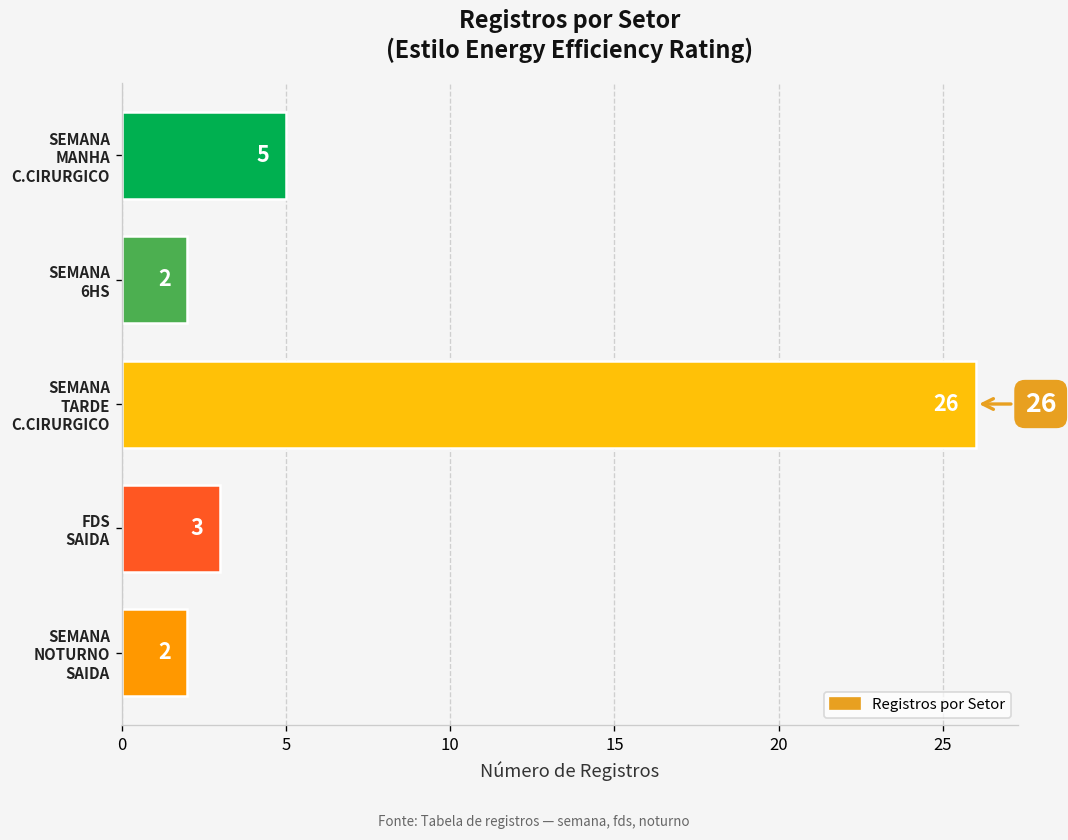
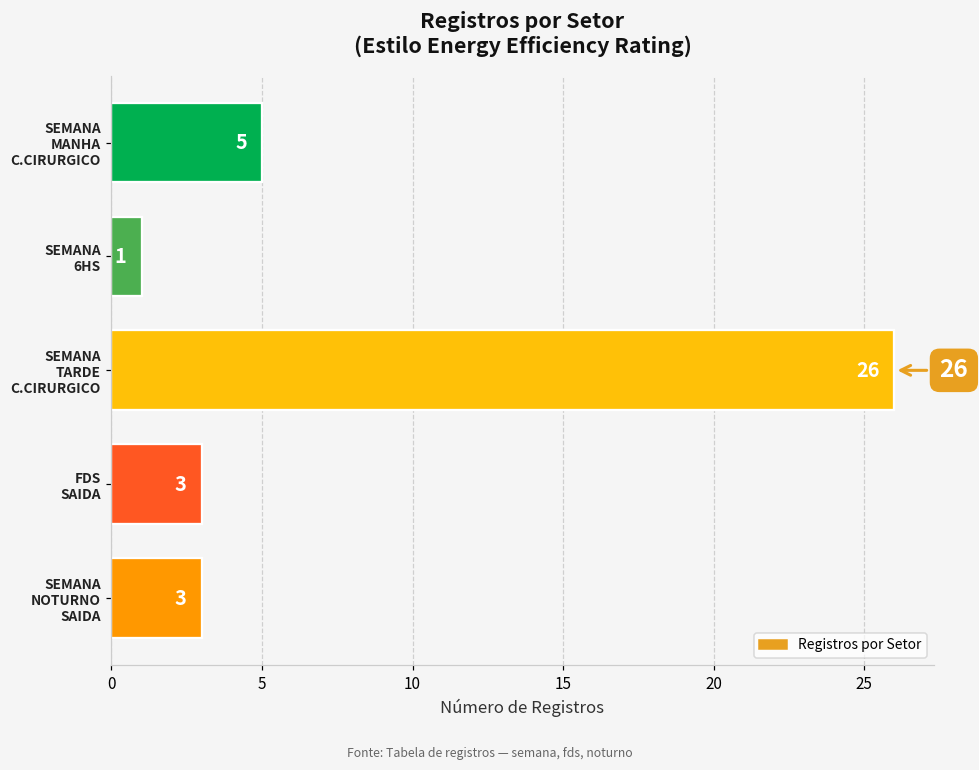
SEMANA 6HS: 2 -> 1
SEMANA NOTURNO SAIDA: 2 -> 3
